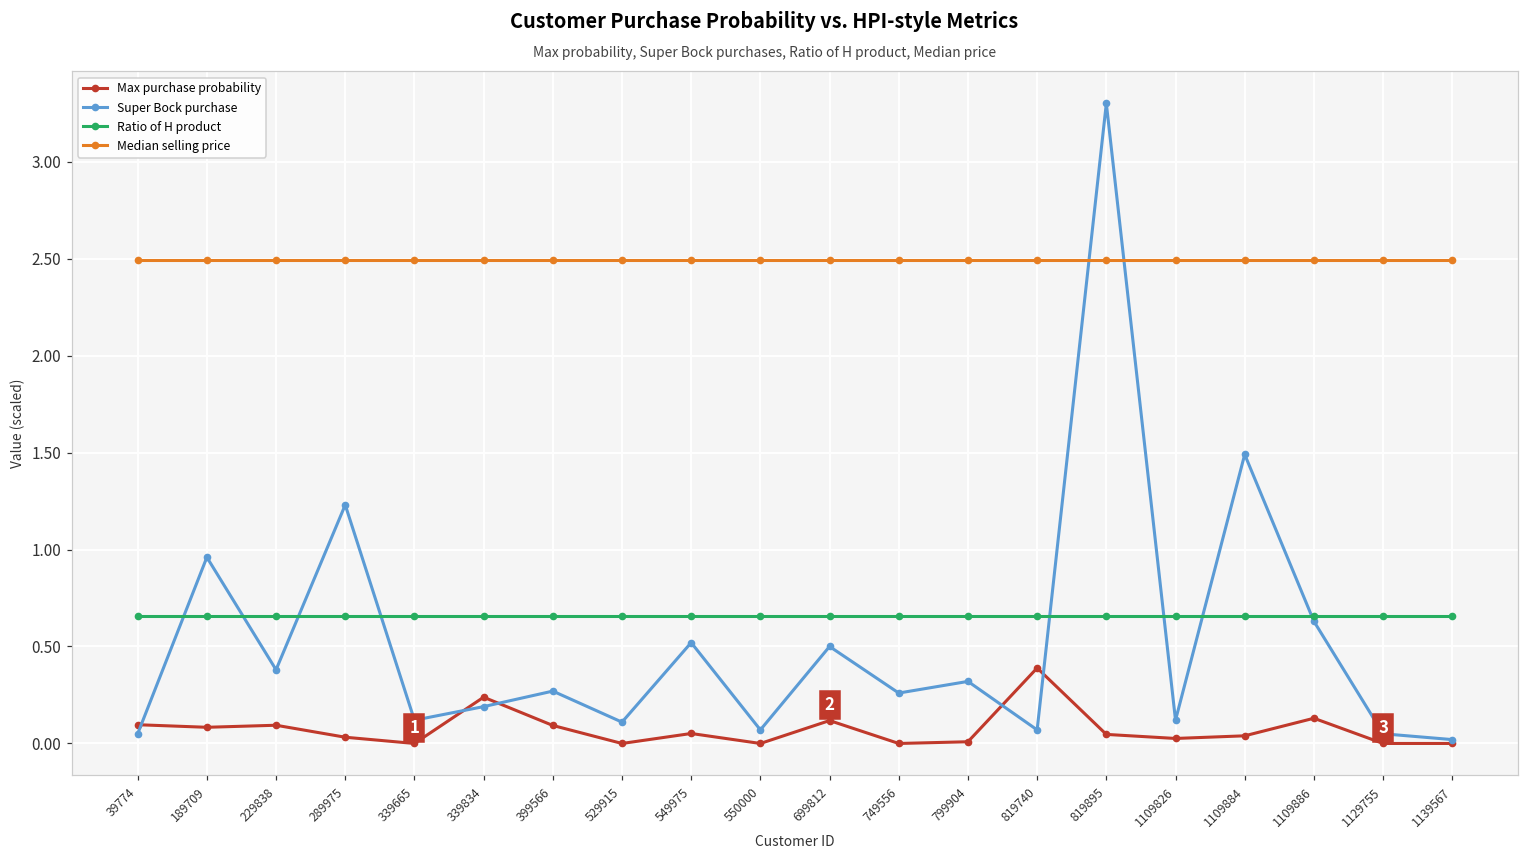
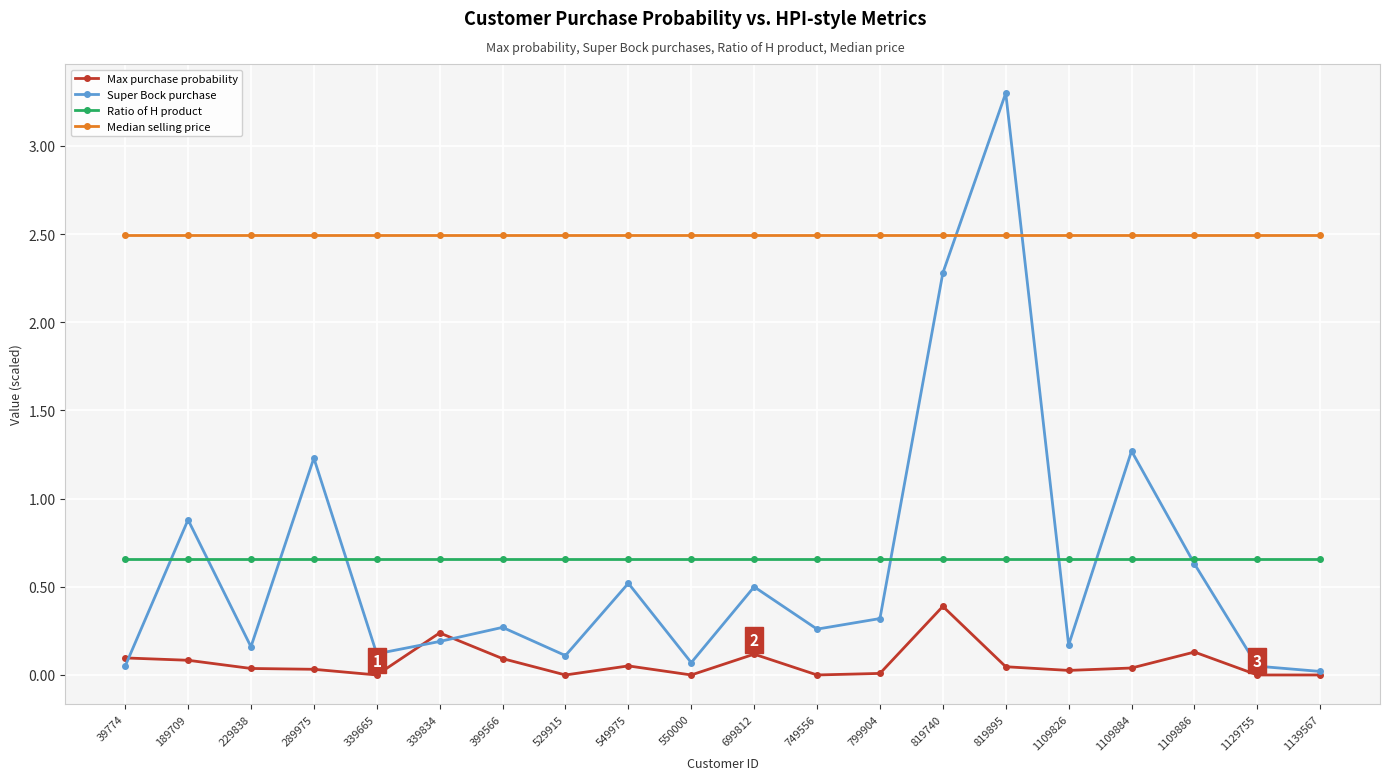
Super Bock purchase, 189709: 0.96 -> 0.88
Max purchase probability, 229838: 0.09 -> 0.04
Super Bock purchase, 229838: 0.38 -> 0.16
Super Bock purchase, 819740: 0.07 -> 2.28
Super Bock purchase, 1109826: 0.12 -> 0.17
Super Bock purchase, 1109884: 1.49 -> 1.27
